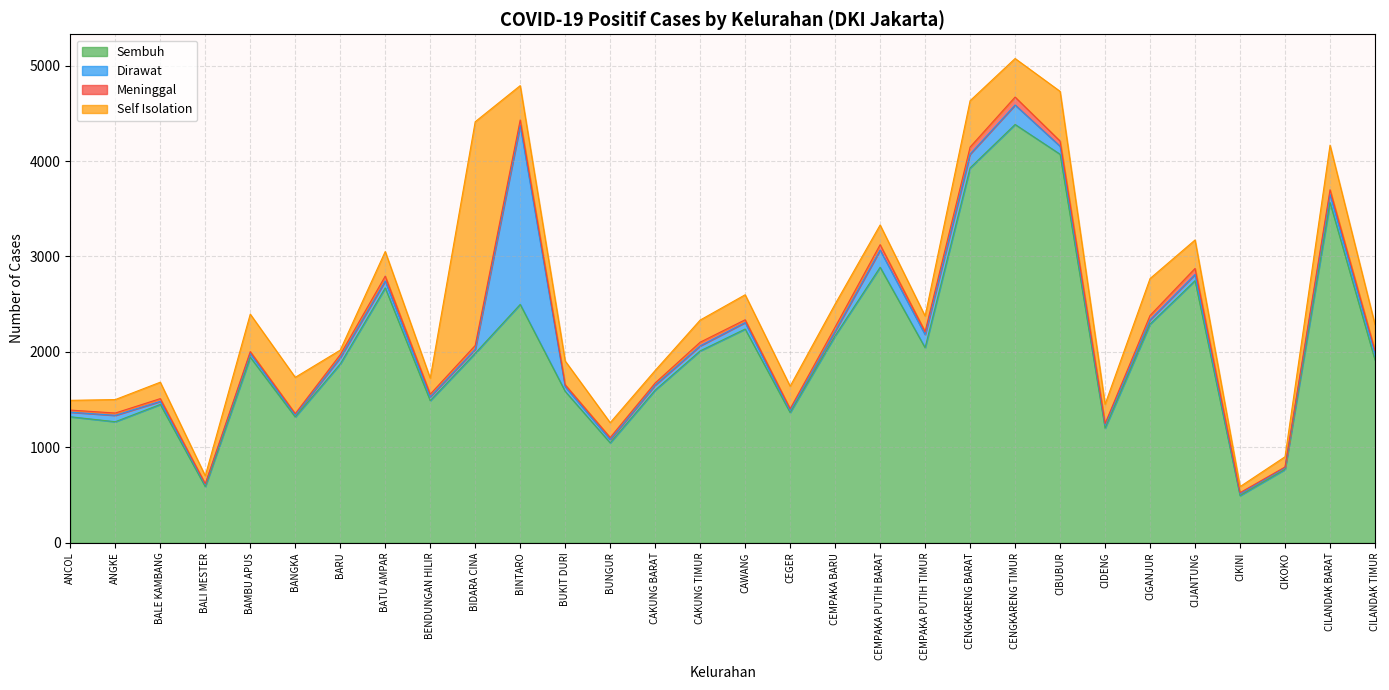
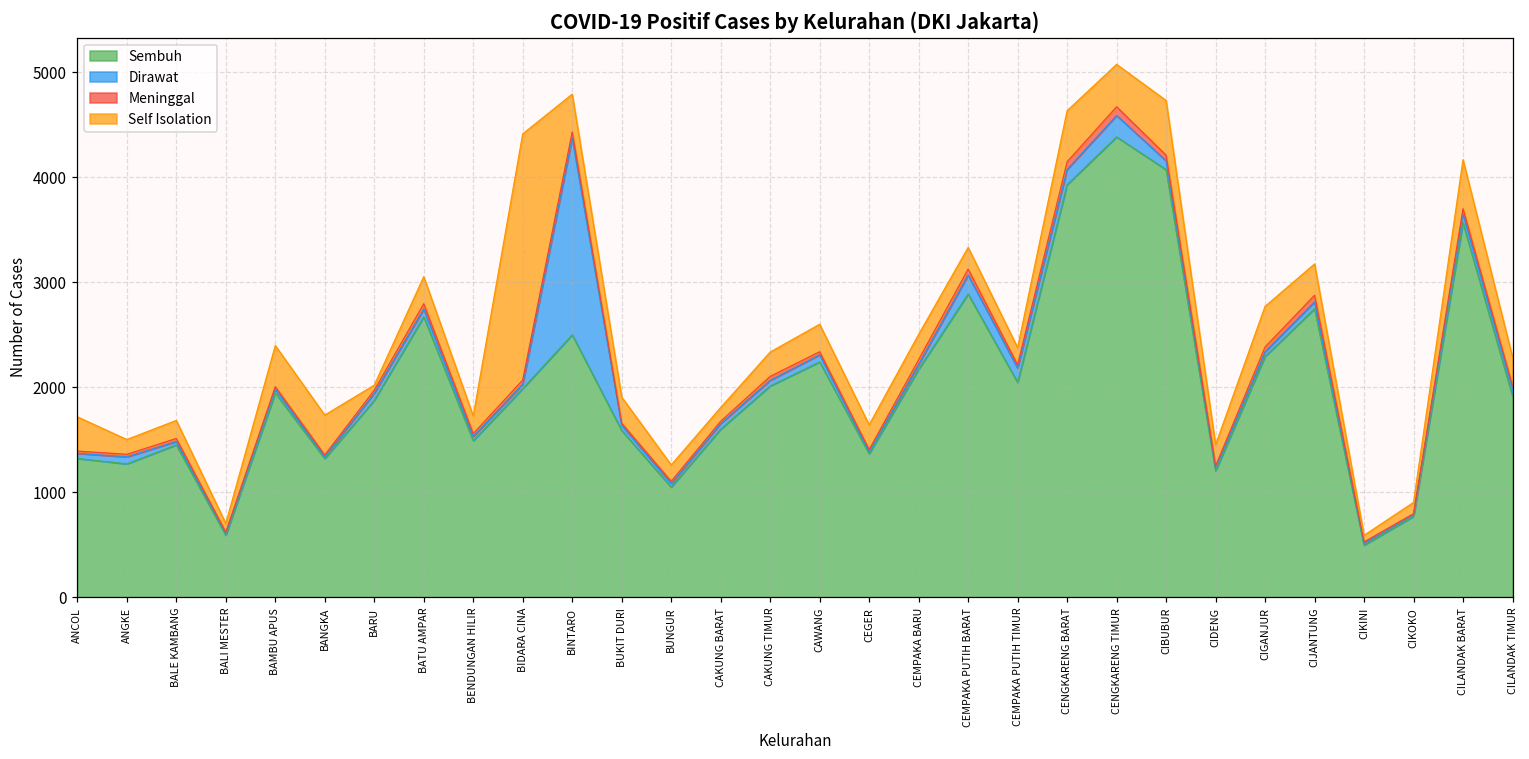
Self Isolation, ANCOL: 100 -> 300
